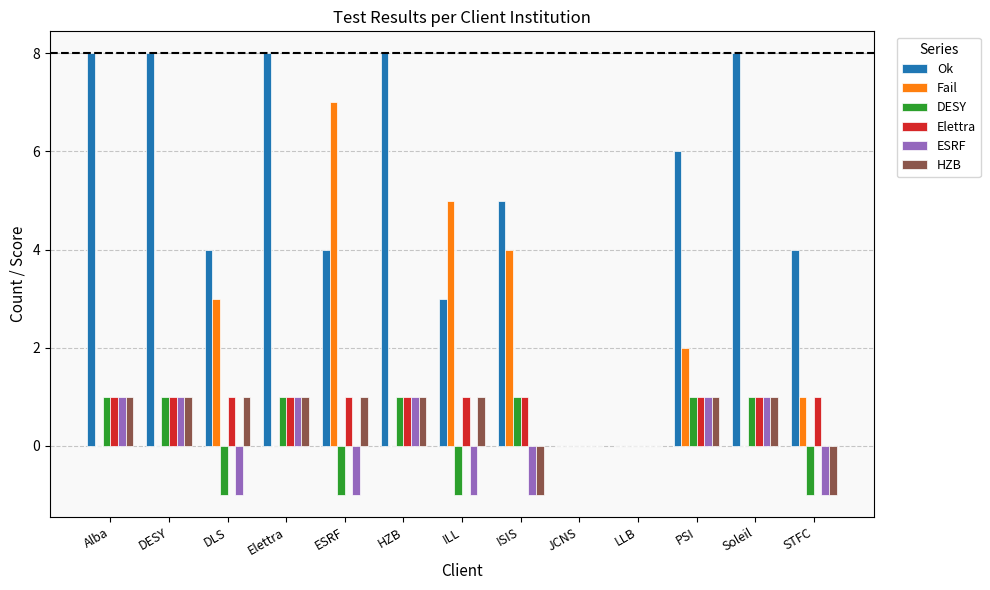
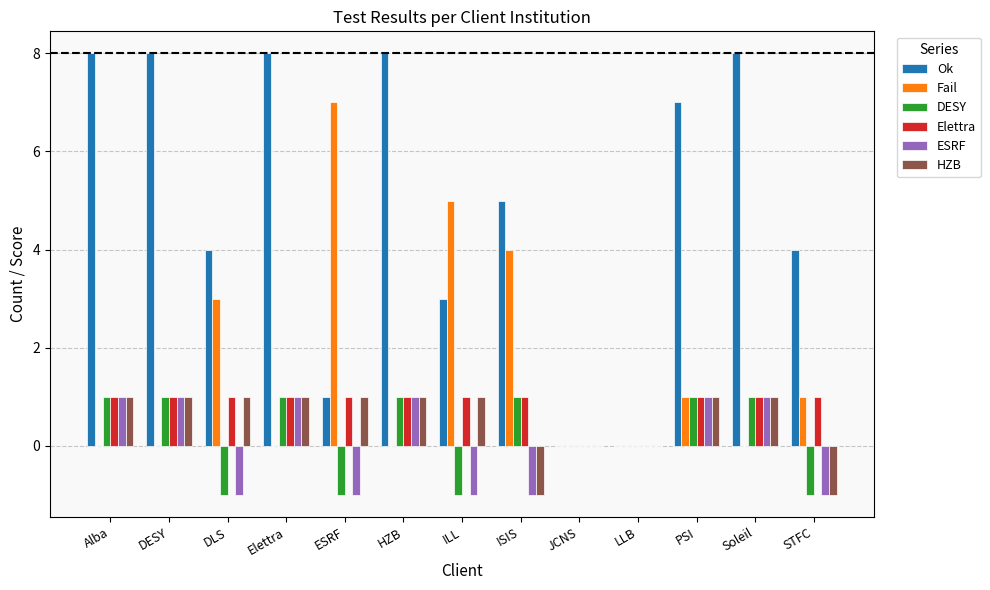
Ok, ESRF: 4 -> 1
Ok, PSI: 6 -> 7
Fail, PSI: 2 -> 1
